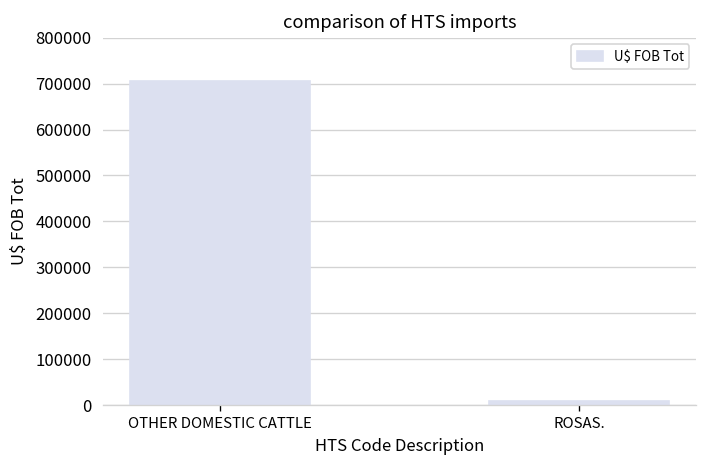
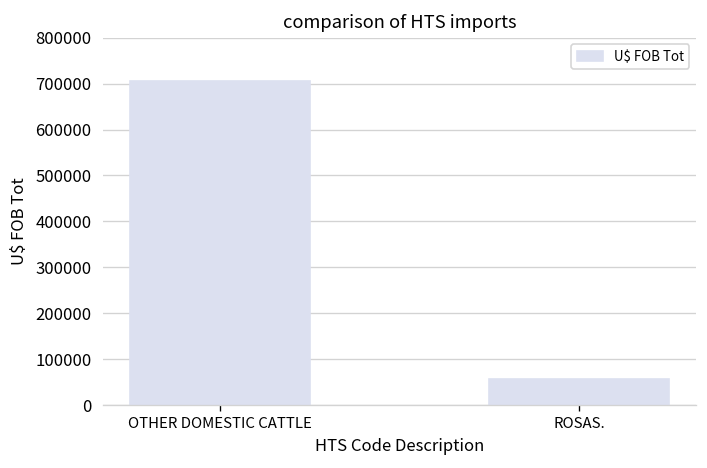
ROSAS.: 10000 -> 60000
